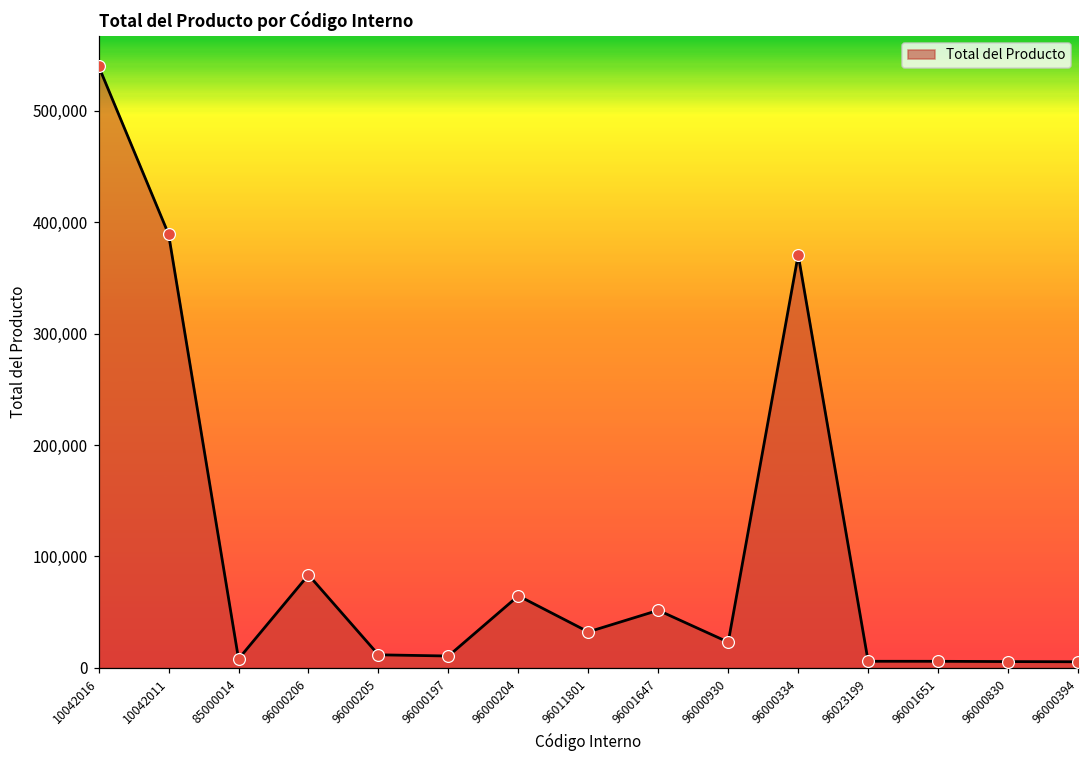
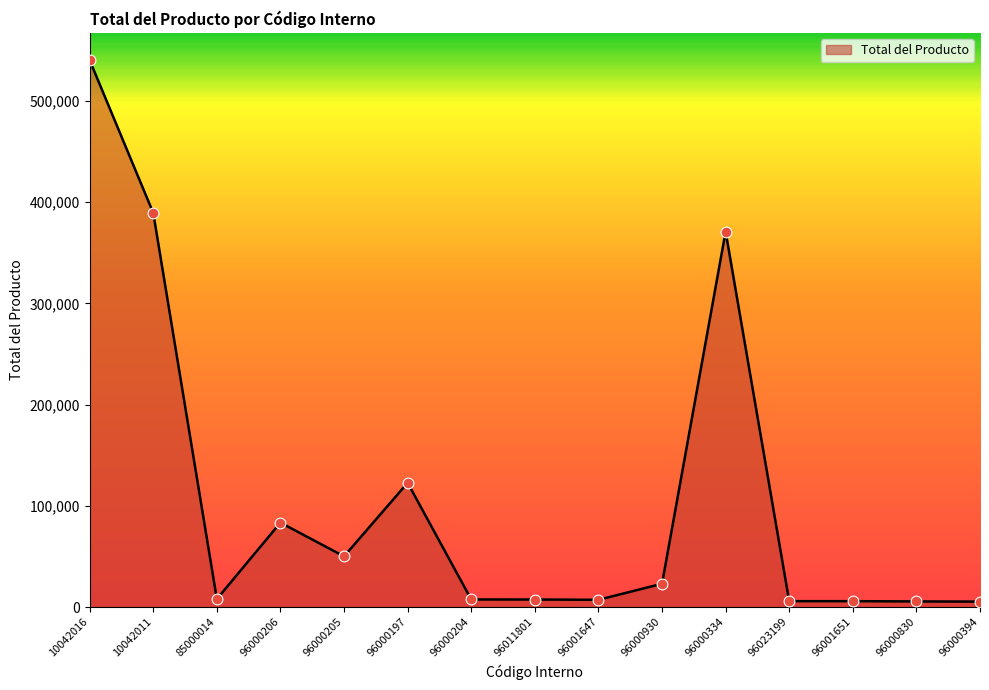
96000205: 12,000 -> 50,000
96000197: 11,000 -> 123,000
96000204: 65,000 -> 7,000
96011801: 32,000 -> 7,000
96001647: 52,000 -> 7,000
